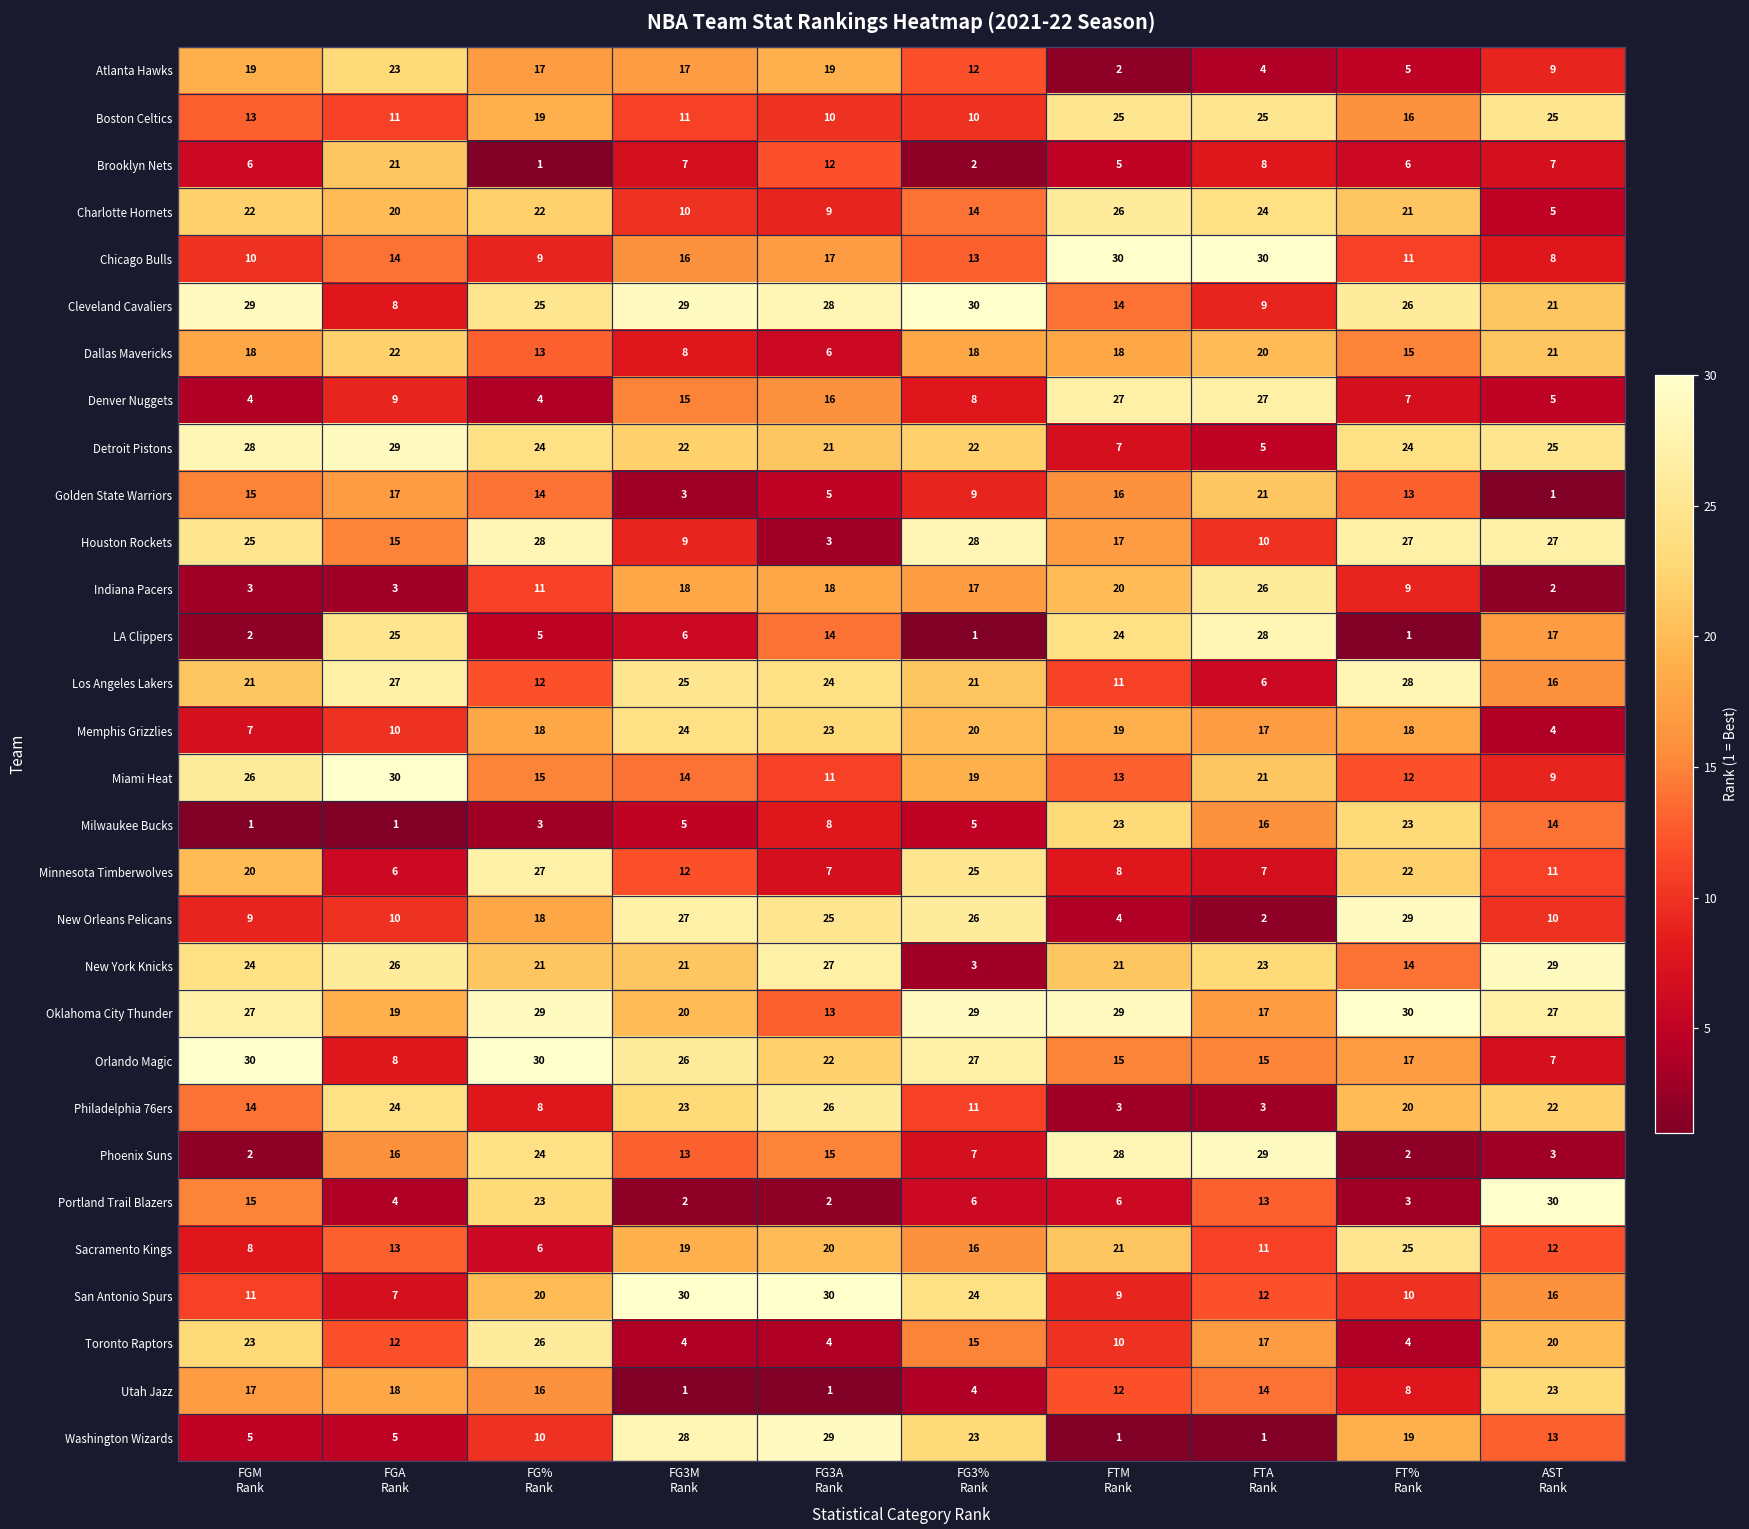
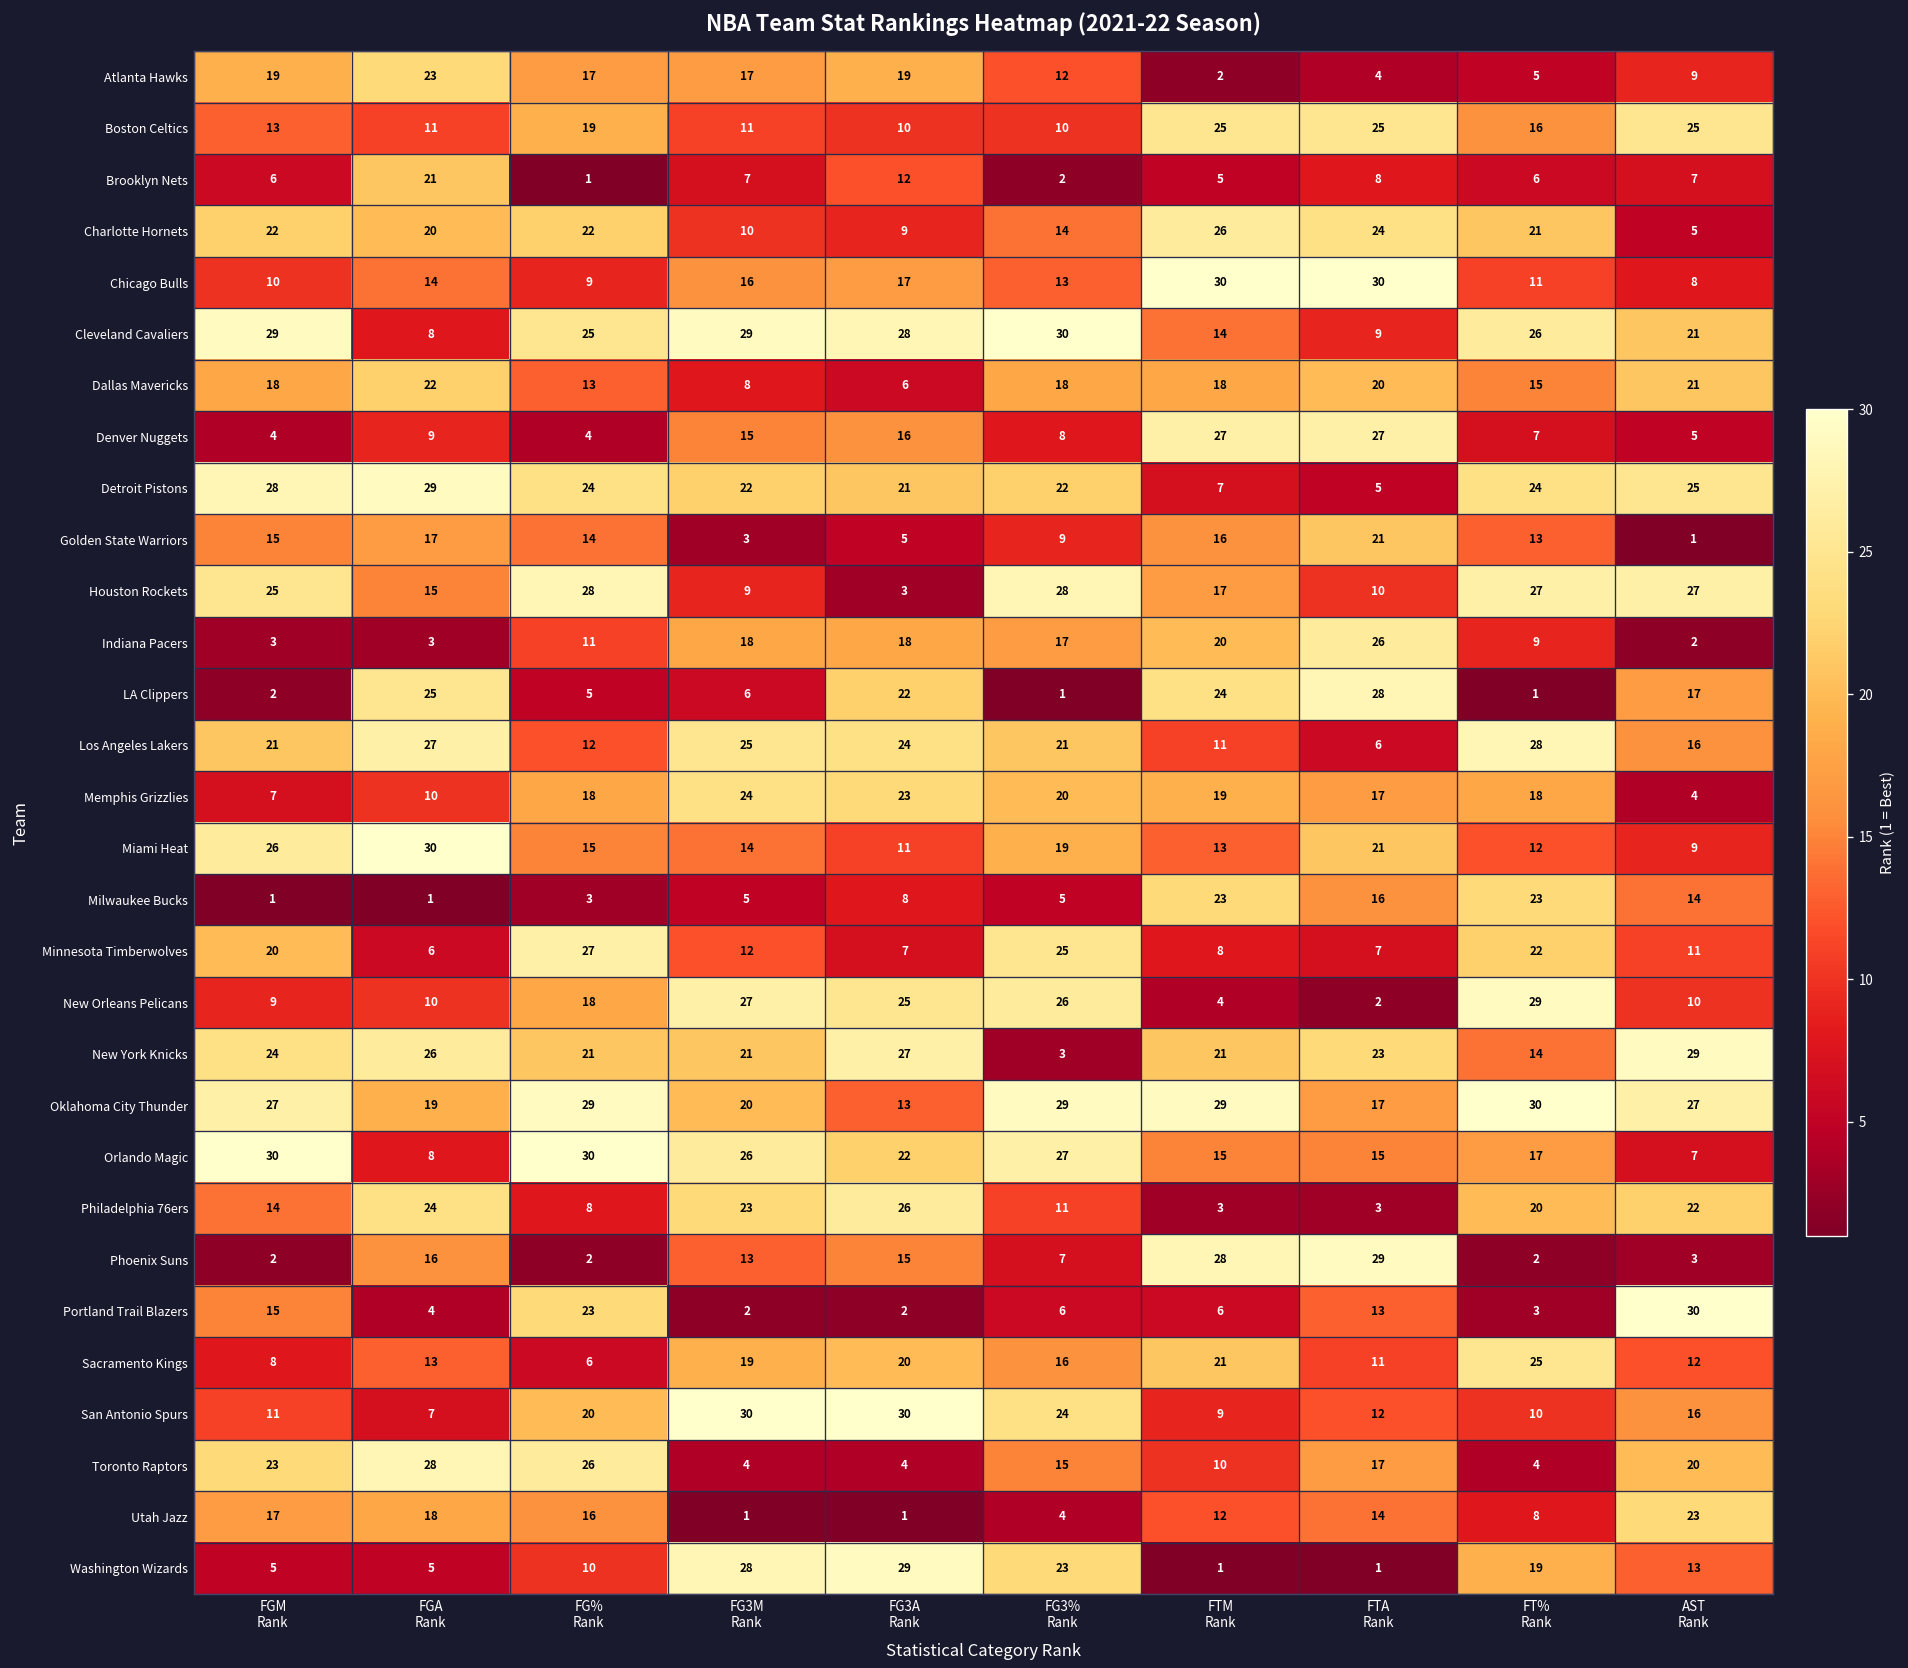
LA Clippers, FG3A Rank: 14 -> 22
Phoenix Suns, FG% Rank: 24 -> 2
Toronto Raptors, FGA Rank: 12 -> 28
